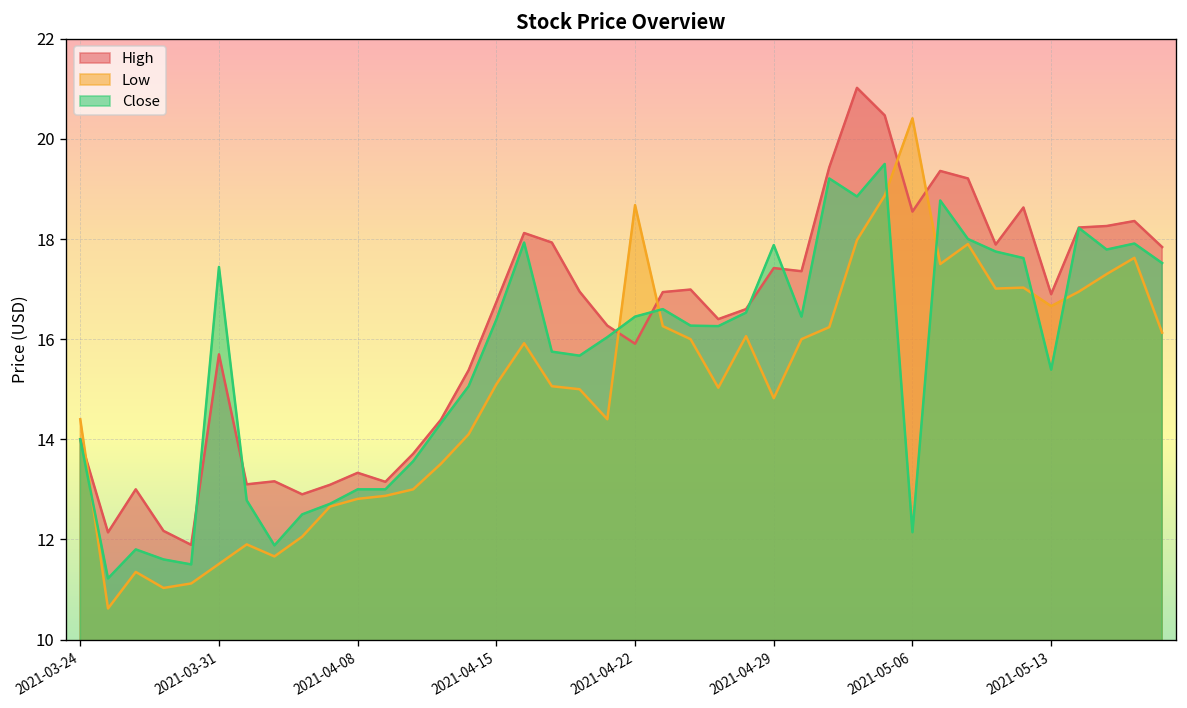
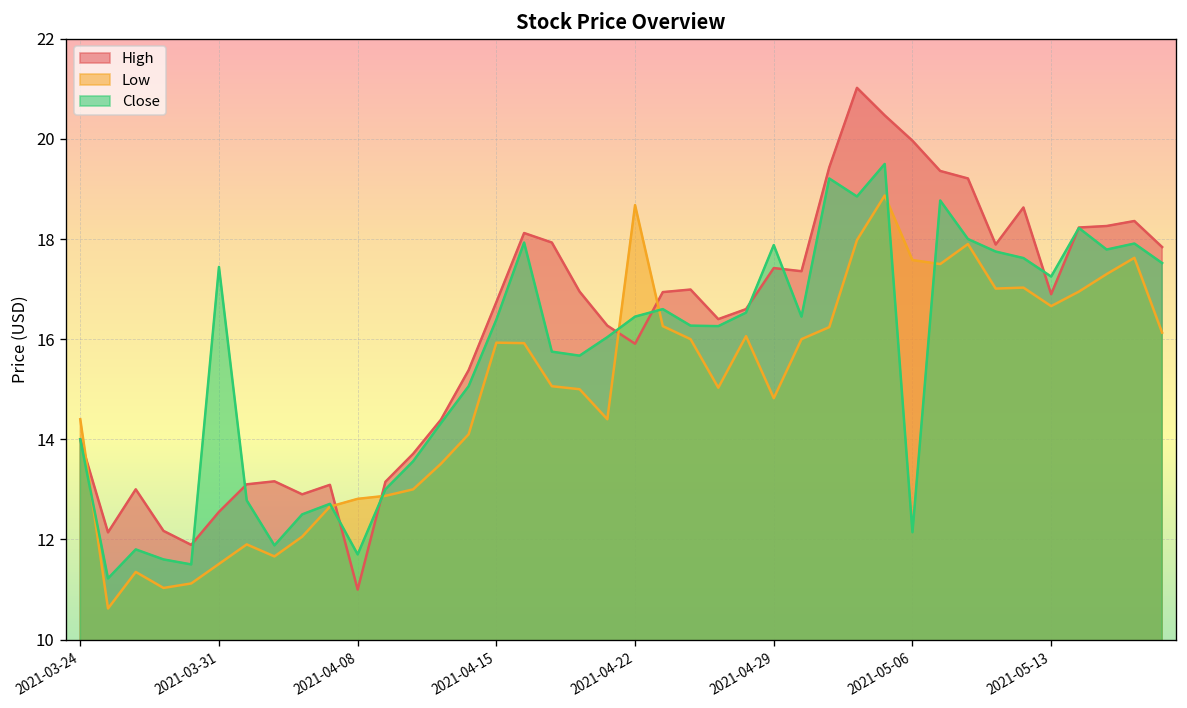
High, 2021-03-31: 15.7 -> 12.6
High, 2021-04-08: 13.3 -> 11.0
Close, 2021-04-08: 13.0 -> 11.7
Low, 2021-04-15: 15.1 -> 15.9
High, 2021-05-06: 18.5 -> 20.0
Low, 2021-05-06: 20.4 -> 17.6
Close, 2021-05-13: 15.4 -> 17.3
